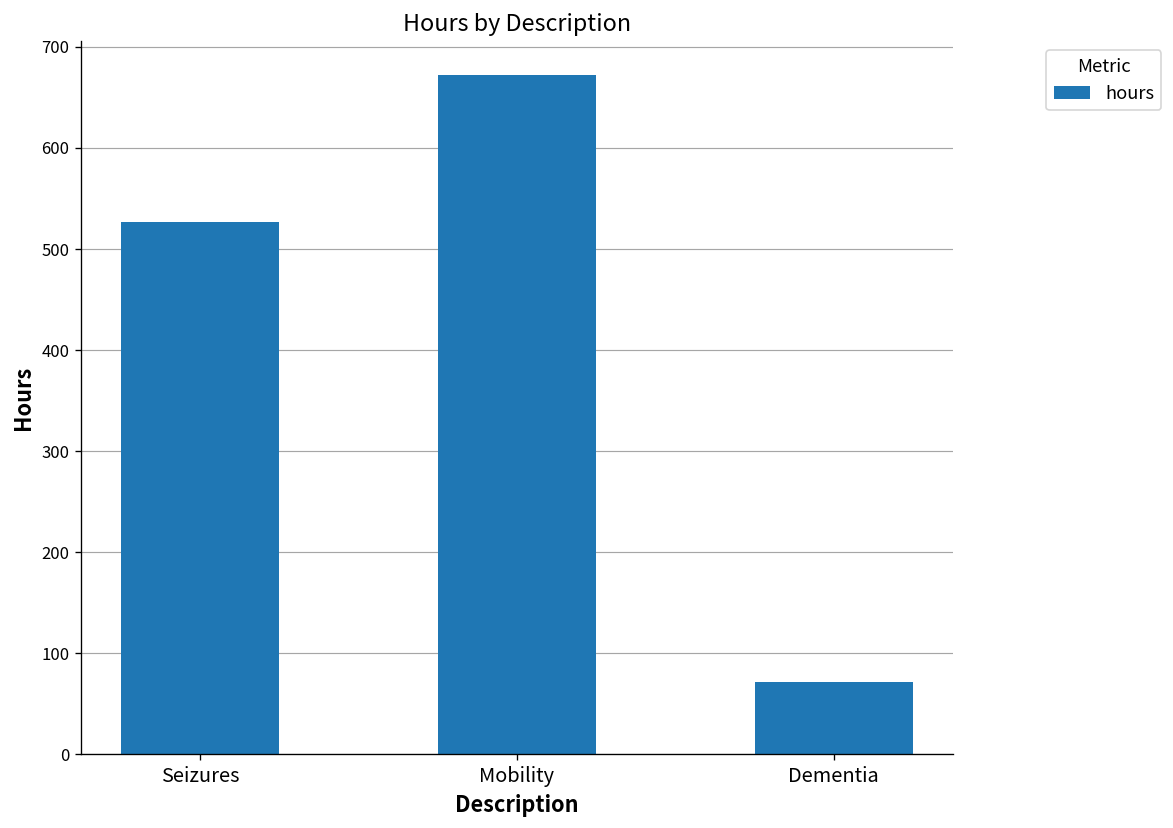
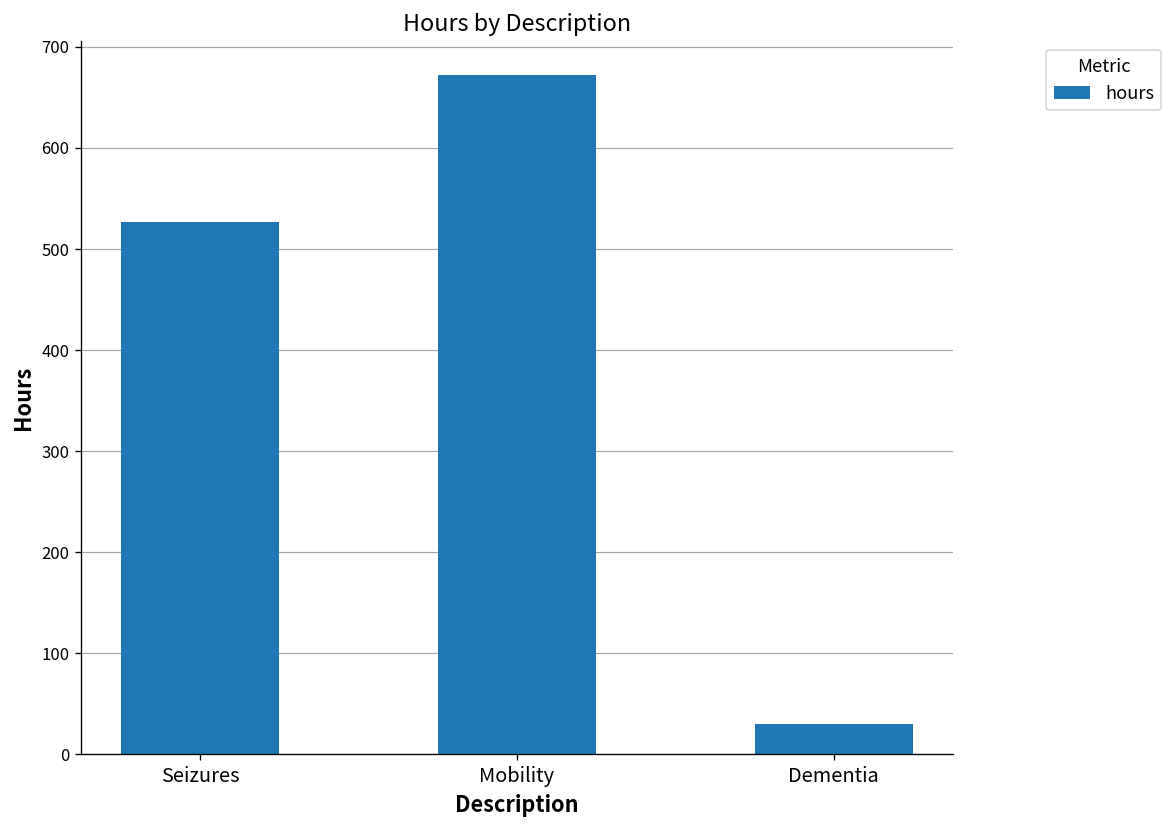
Dementia: 70 -> 30
